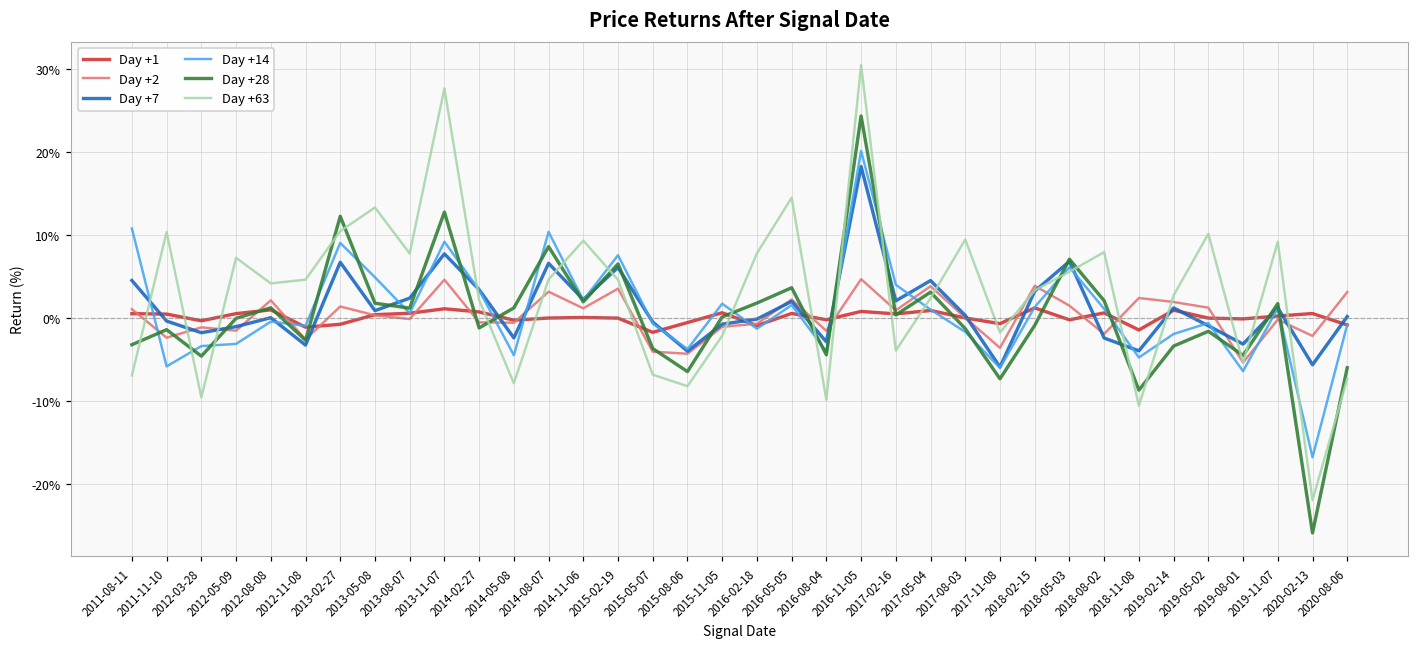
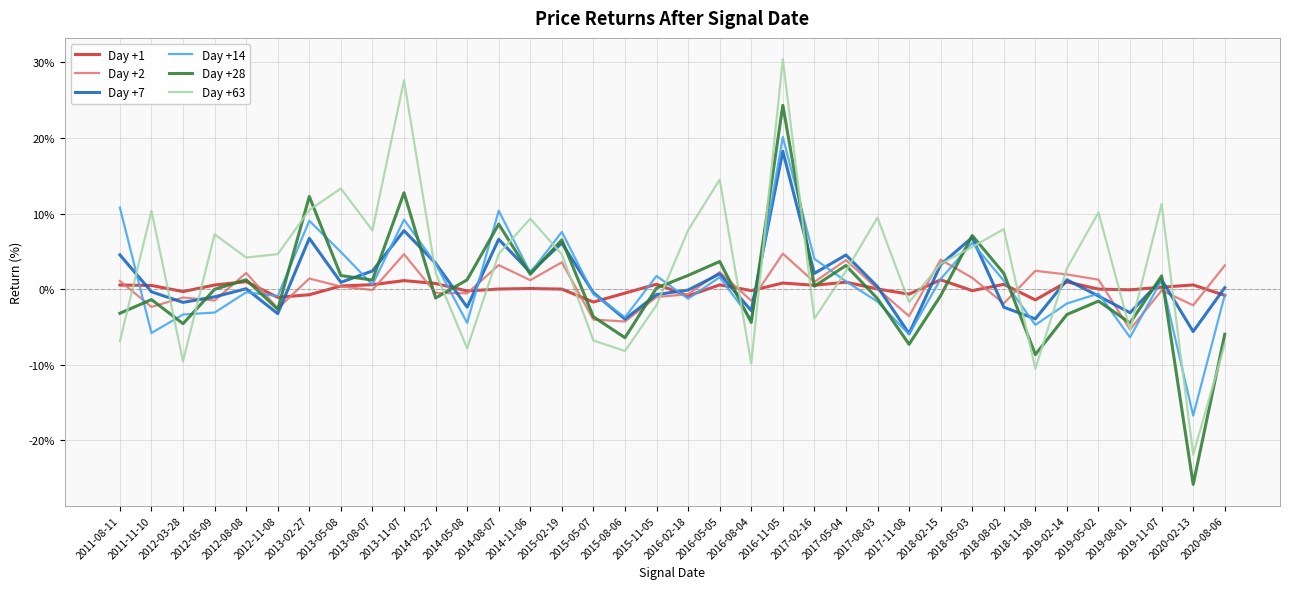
Day +63, 2019-11-07: 9% -> 11%
